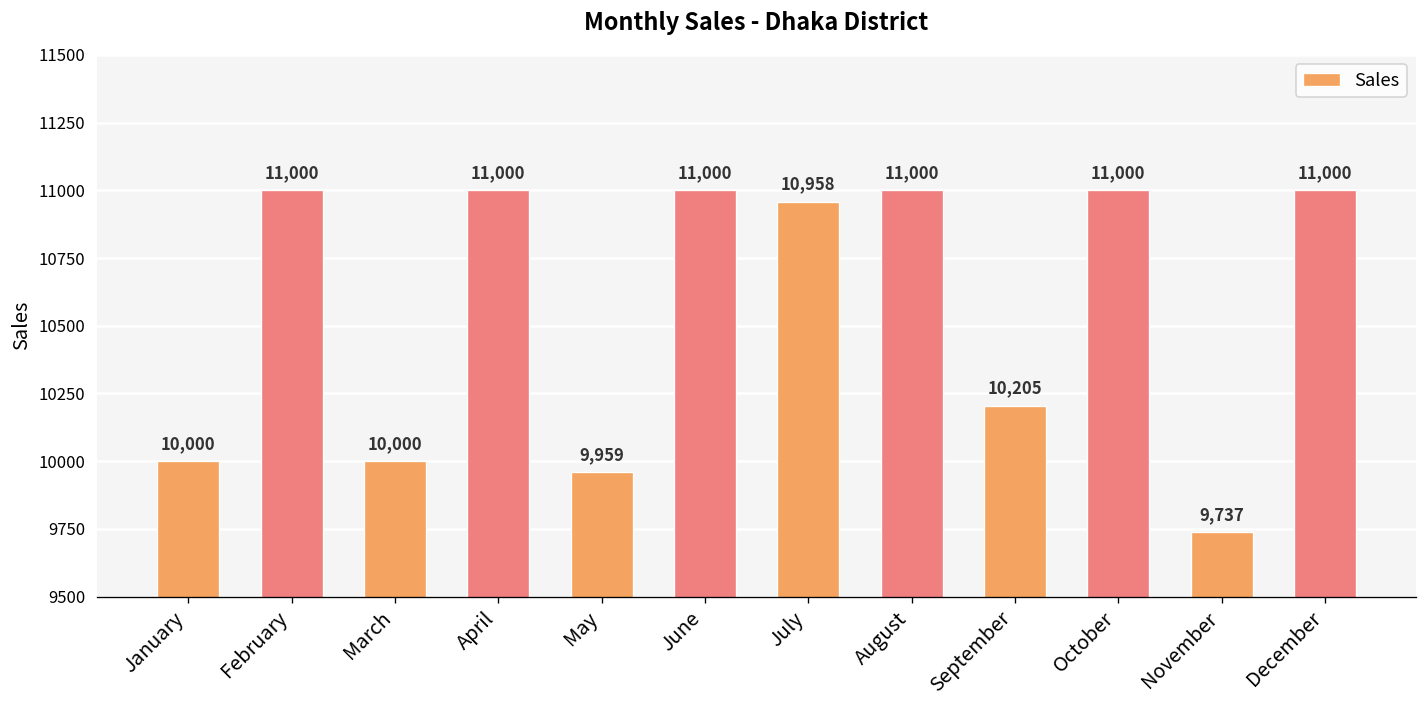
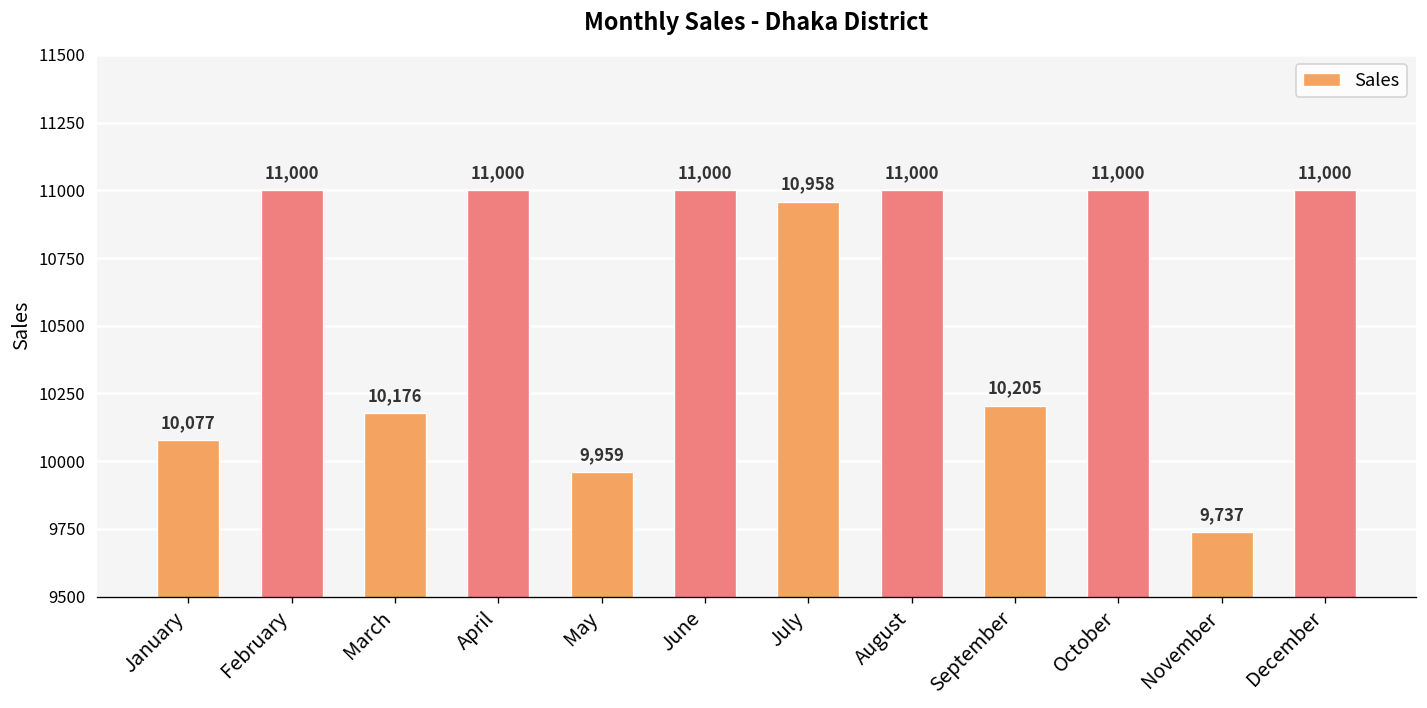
January: 10,000 -> 10,077
March: 10,000 -> 10,176
